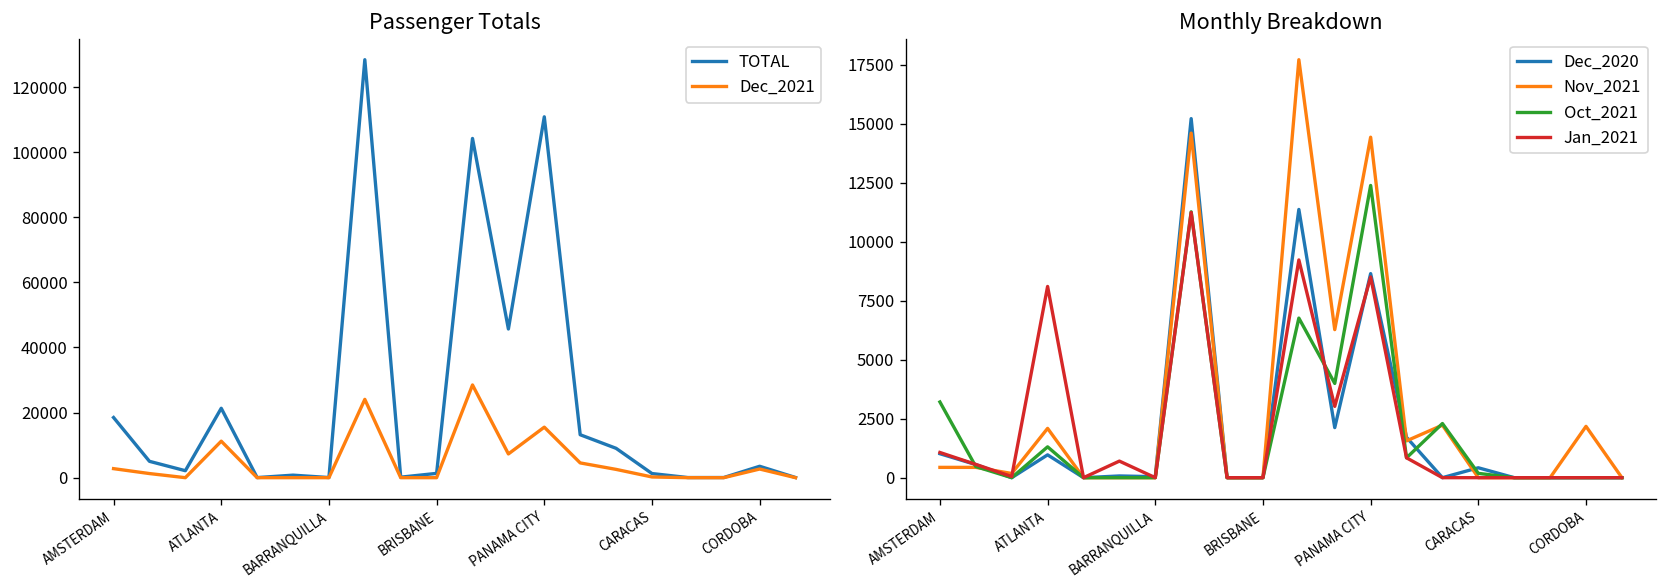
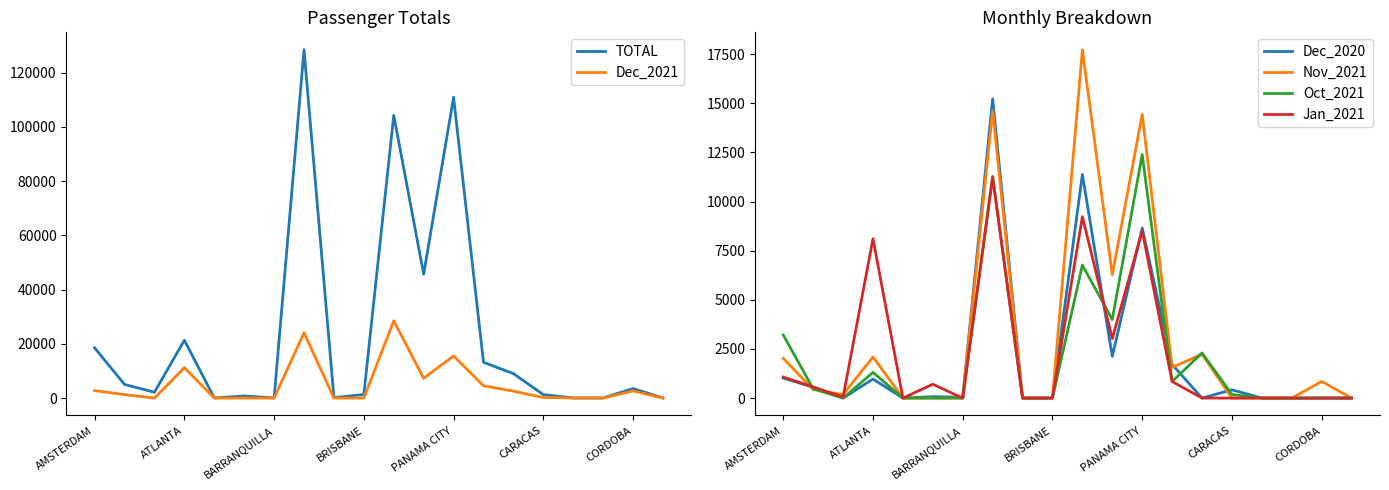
Monthly Breakdown, Nov_2021, AMSTERDAM: 400 -> 2000
Monthly Breakdown, Nov_2021, CORDOBA: 2200 -> 800
